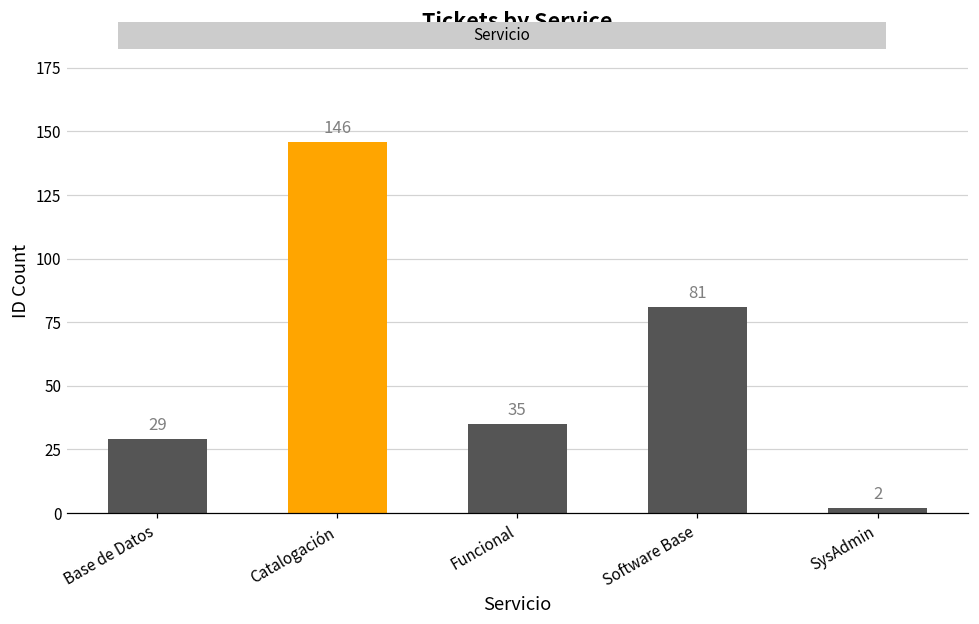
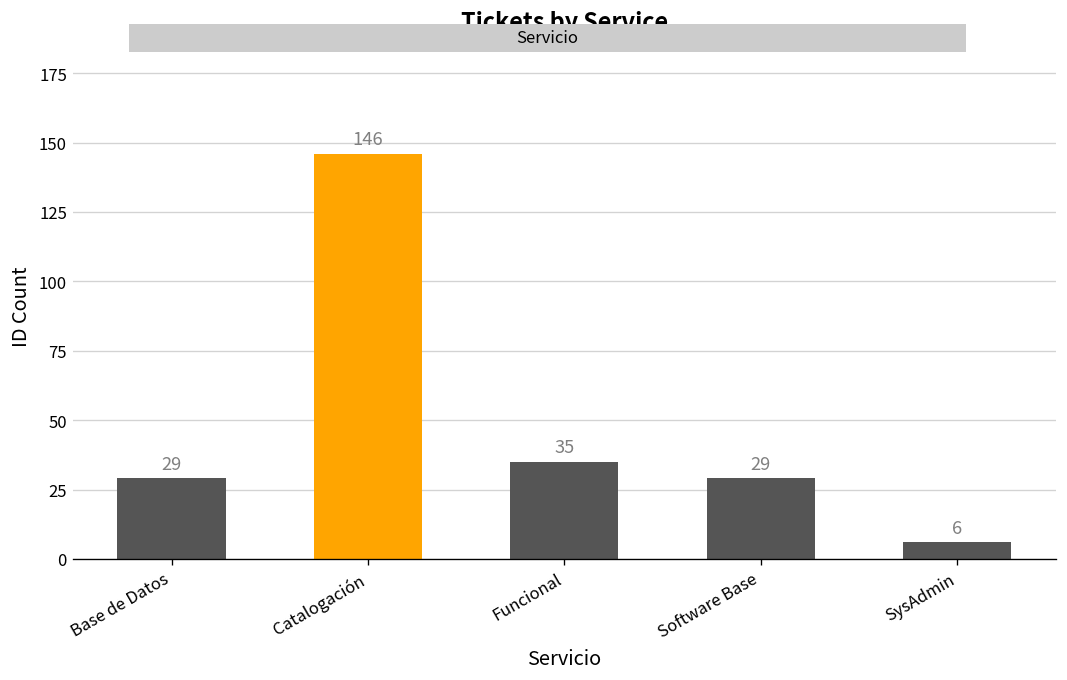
Software Base: 81 -> 29
SysAdmin: 2 -> 6
